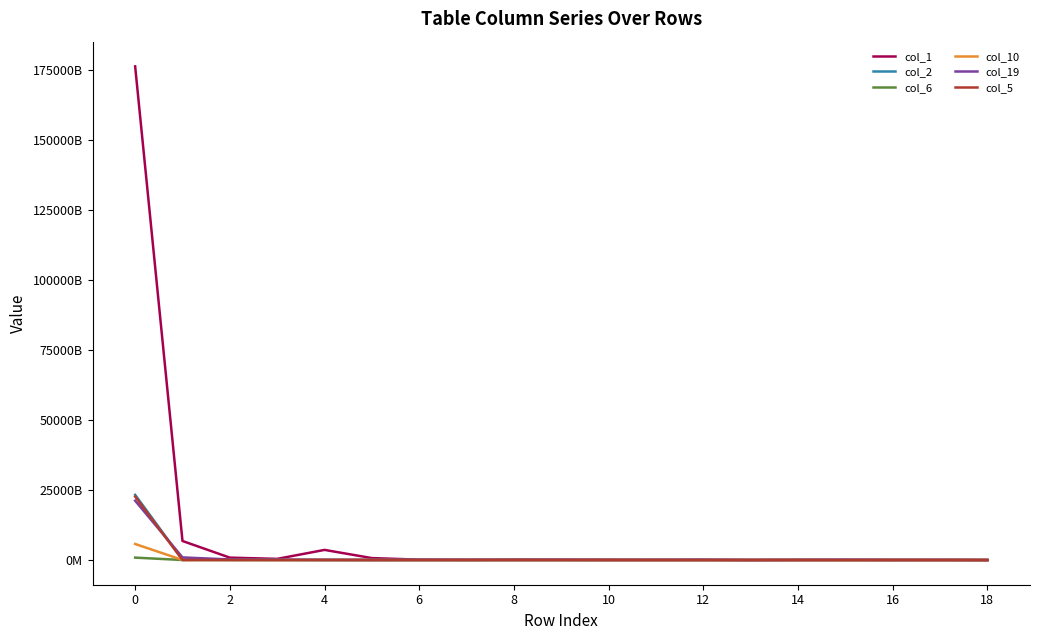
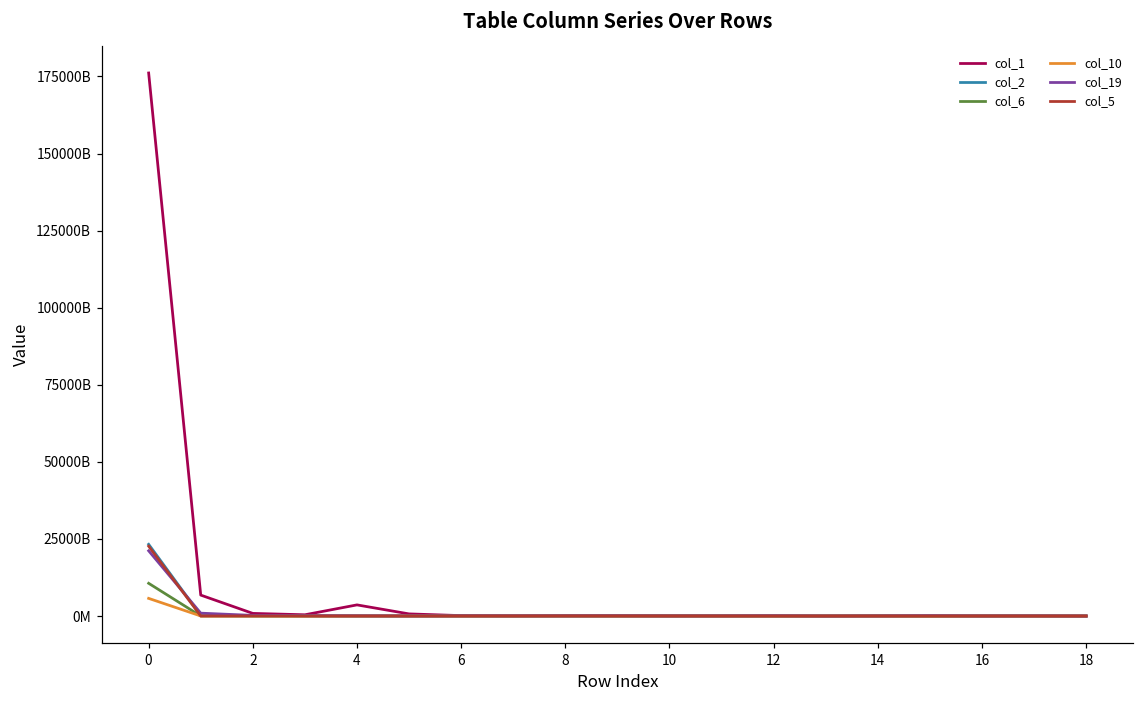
col_6, 0: 1000000000000 -> 11000000000000
